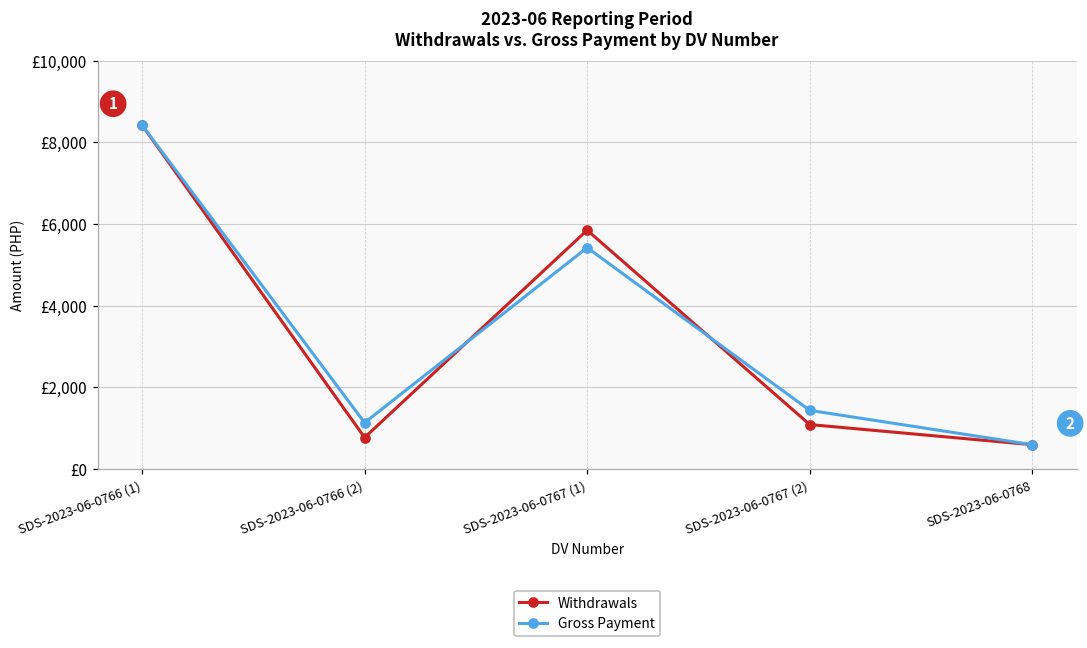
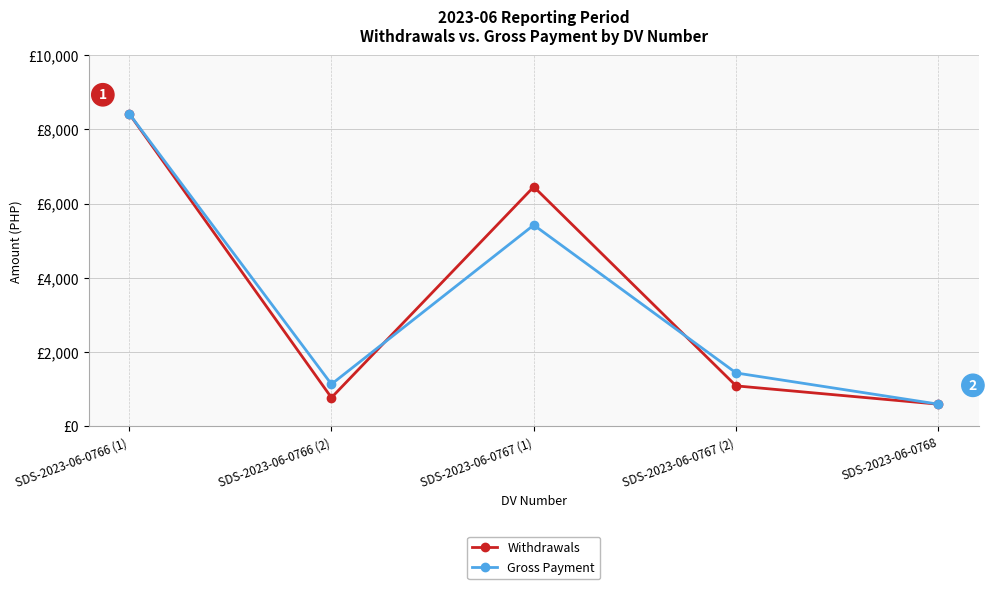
Withdrawals, SDS-2023-06-0767 (1): £5,800 -> £6,500
